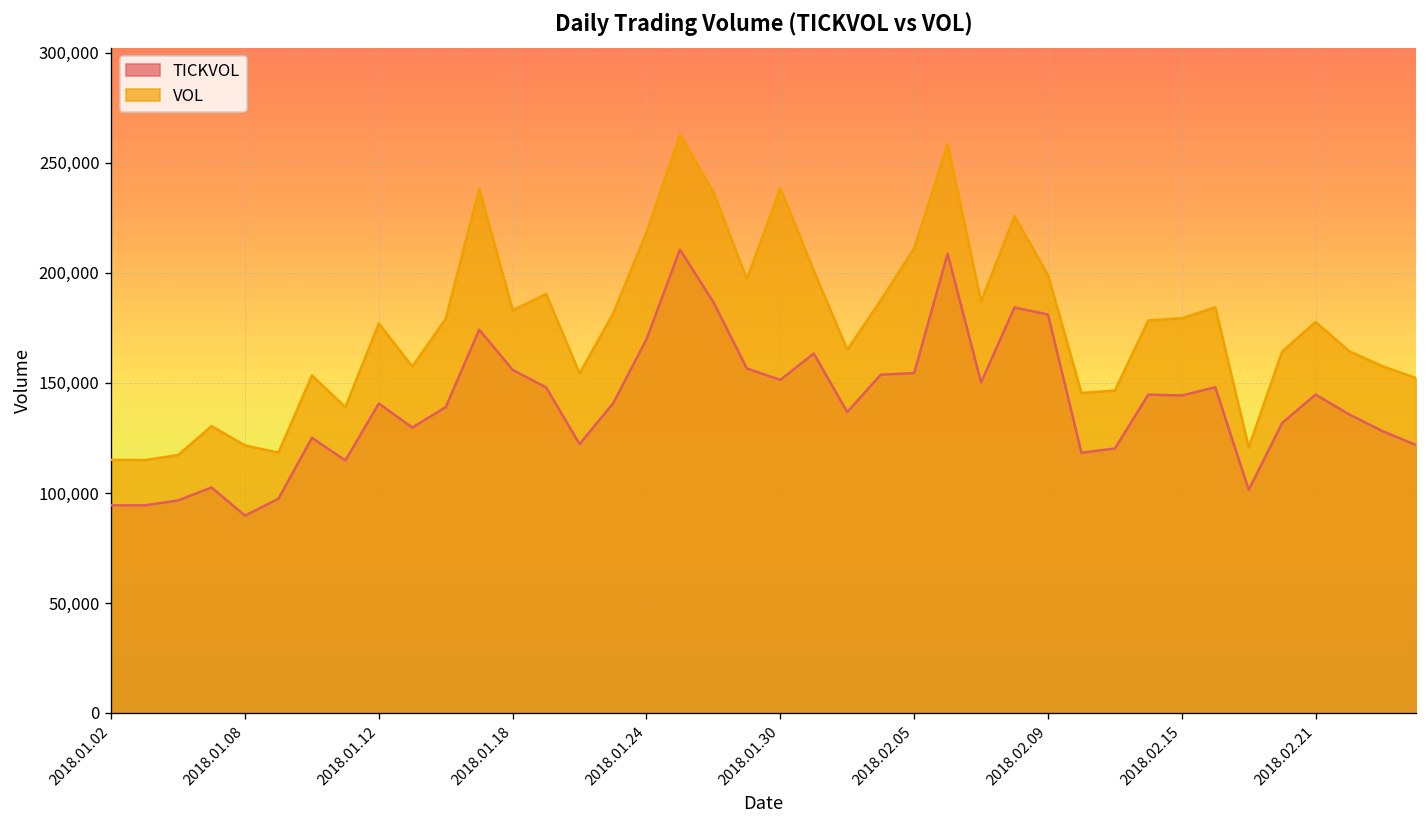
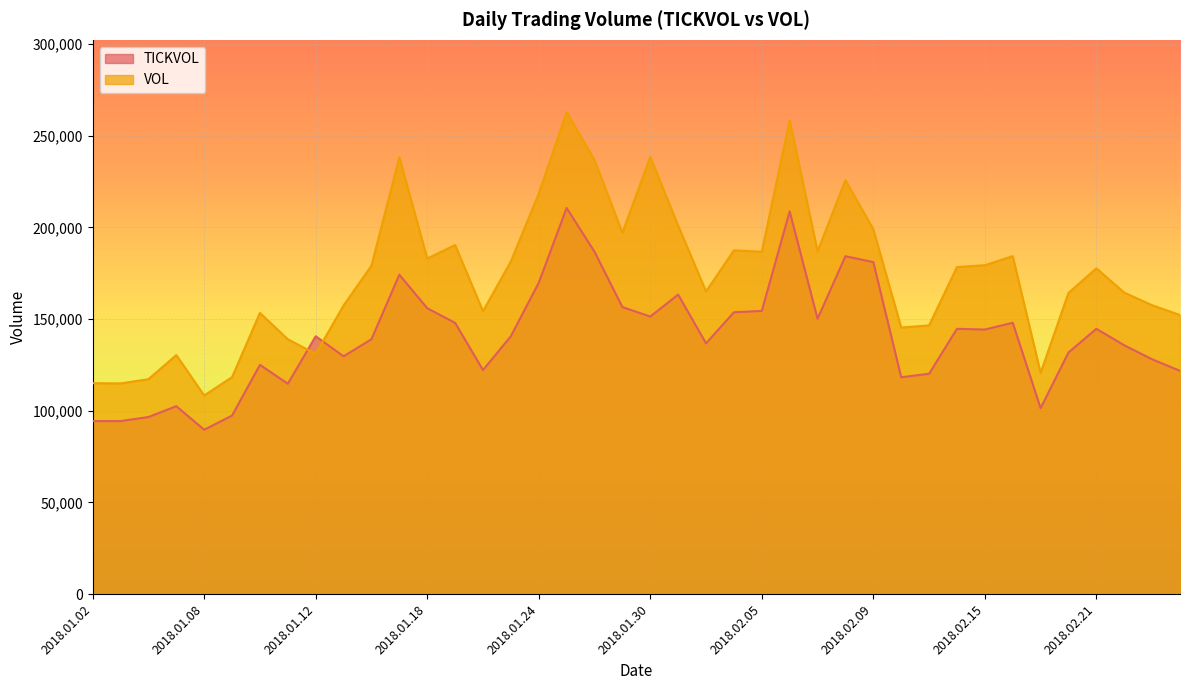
VOL, 2018.01.08: 122,000 -> 108,000
VOL, 2018.01.12: 177,000 -> 131,000
VOL, 2018.02.05: 211,000 -> 187,000
